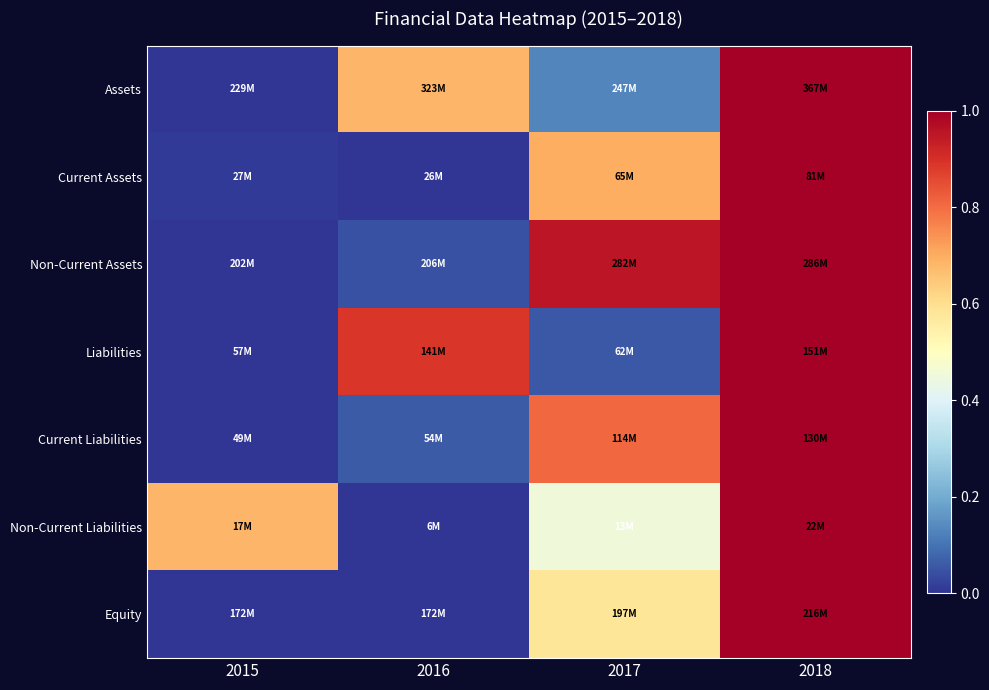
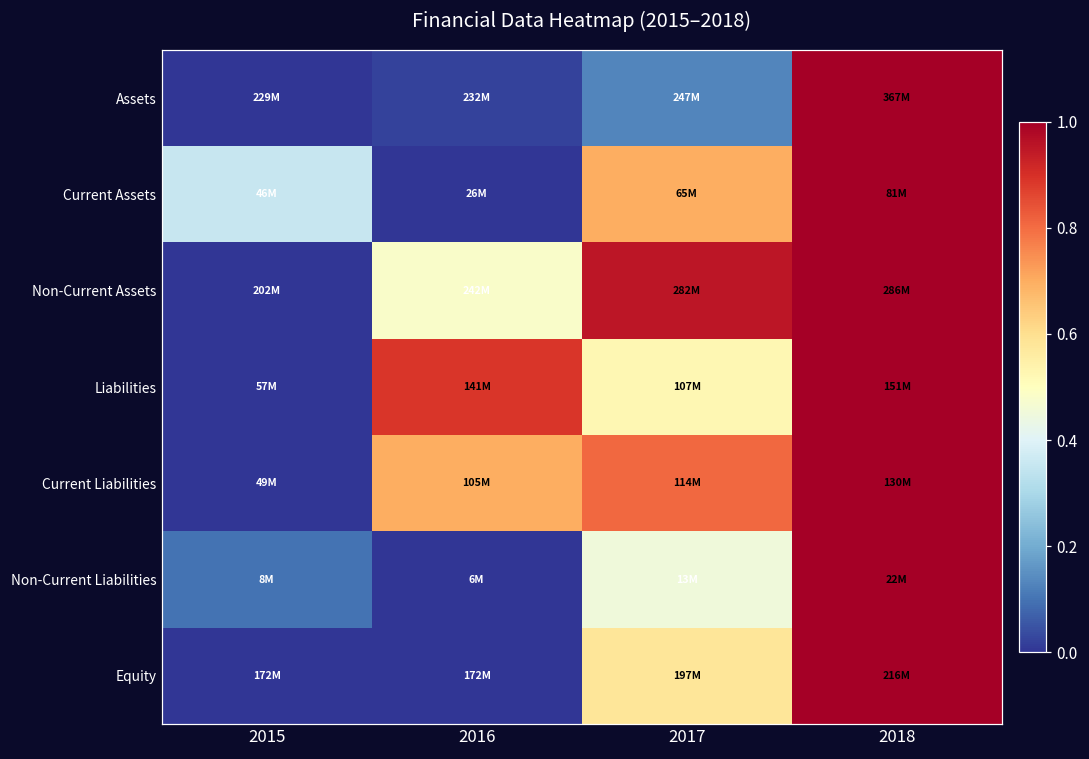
Assets, 2016: 323M -> 232M
Current Assets, 2015: 27M -> 46M
Non-Current Assets, 2016: 206M -> 242M
Liabilities, 2017: 62M -> 107M
Current Liabilities, 2016: 54M -> 105M
Non-Current Liabilities, 2015: 17M -> 8M
